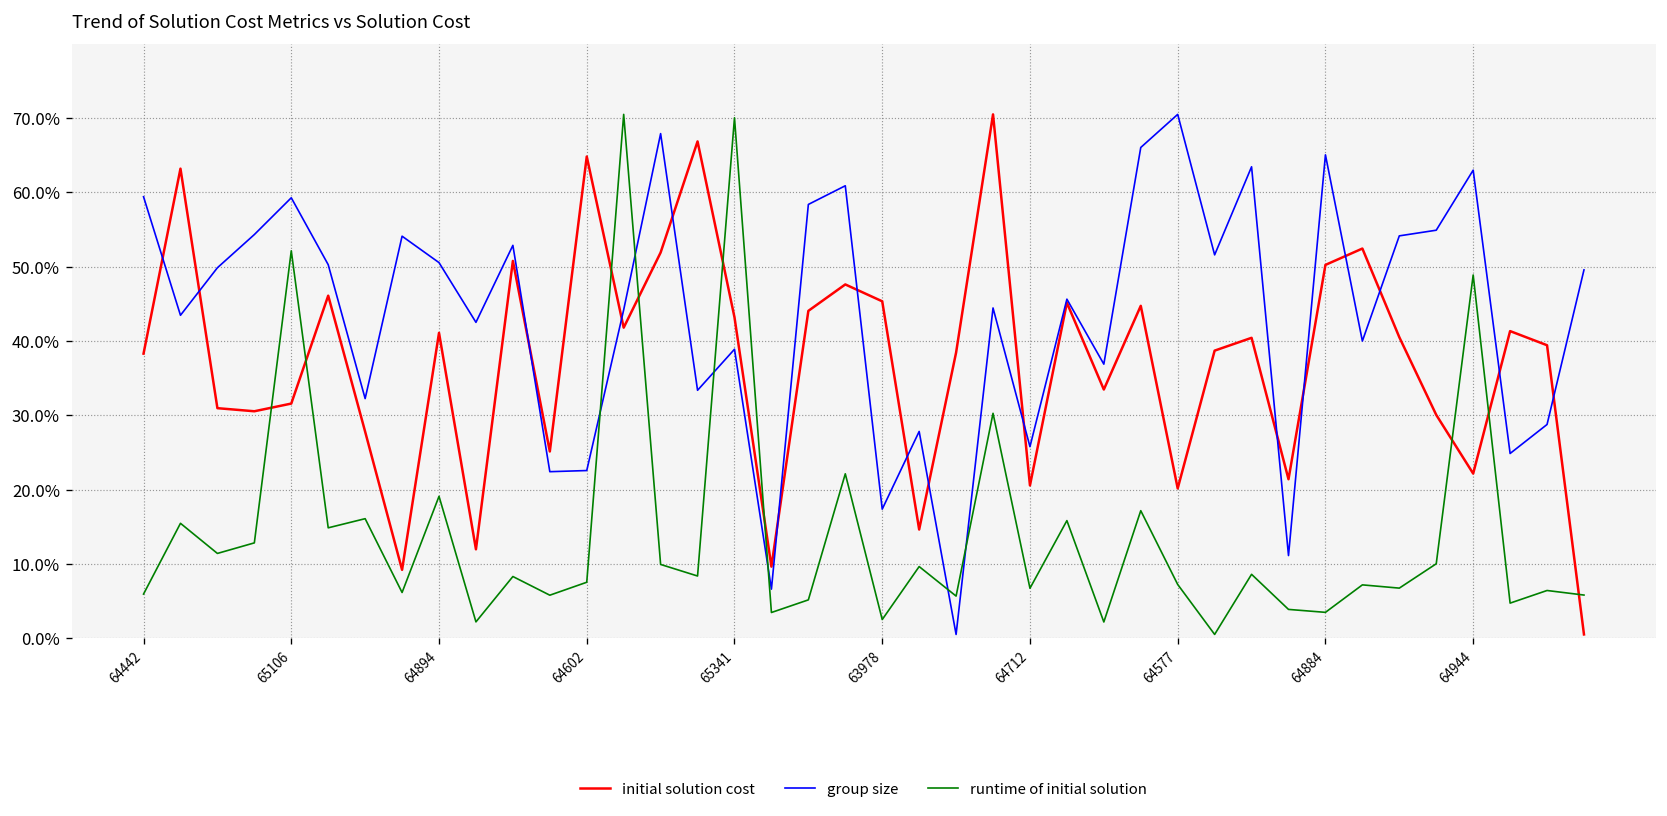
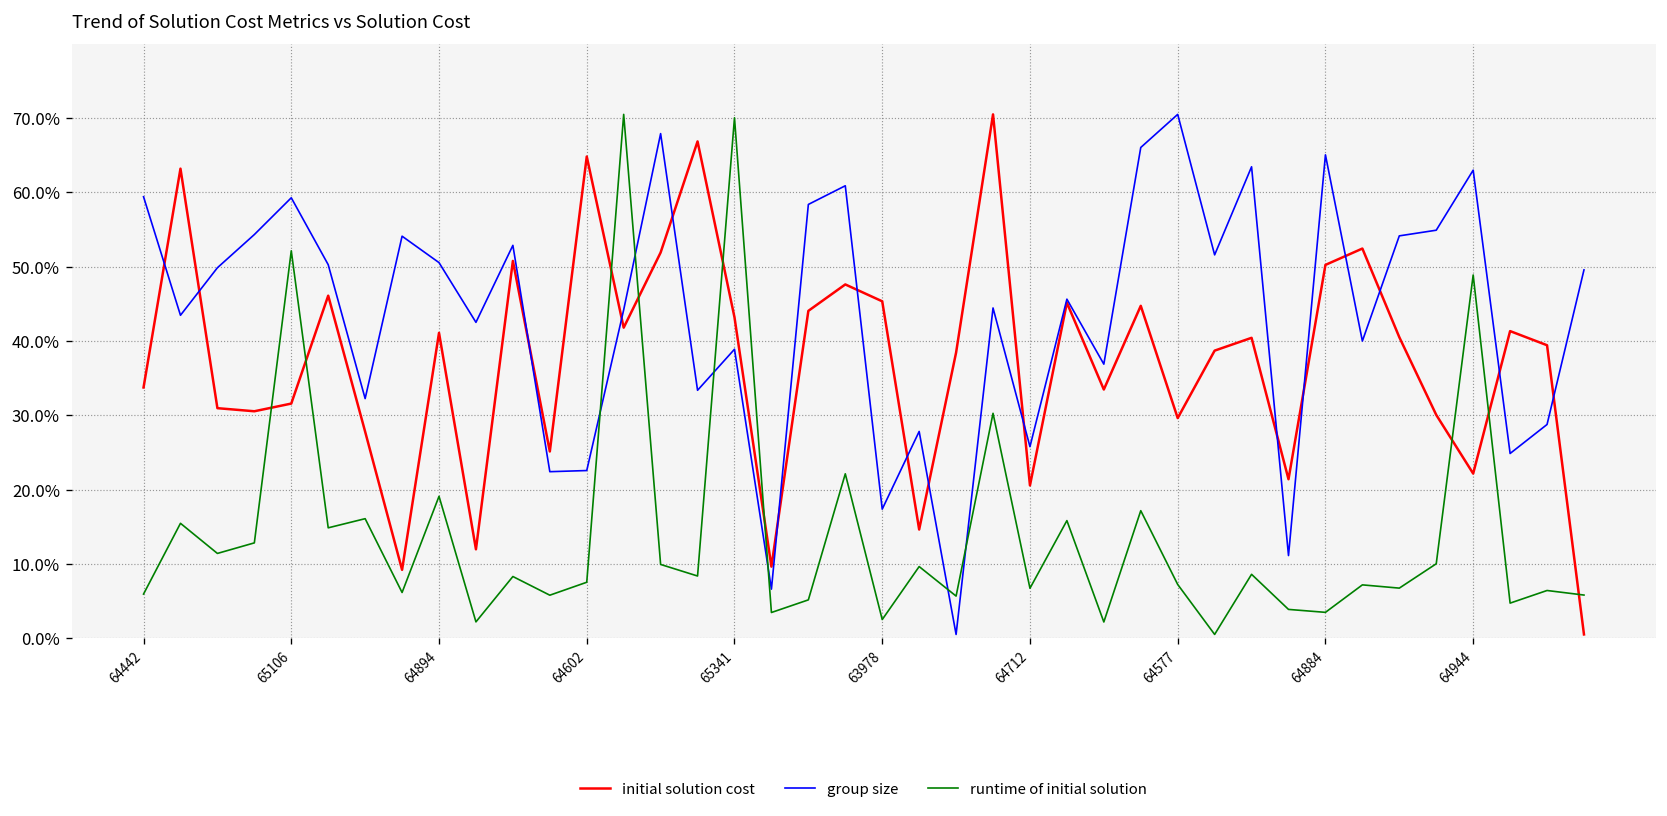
initial solution cost, 64442: 38% -> 34%
initial solution cost, 64577: 20% -> 30%
